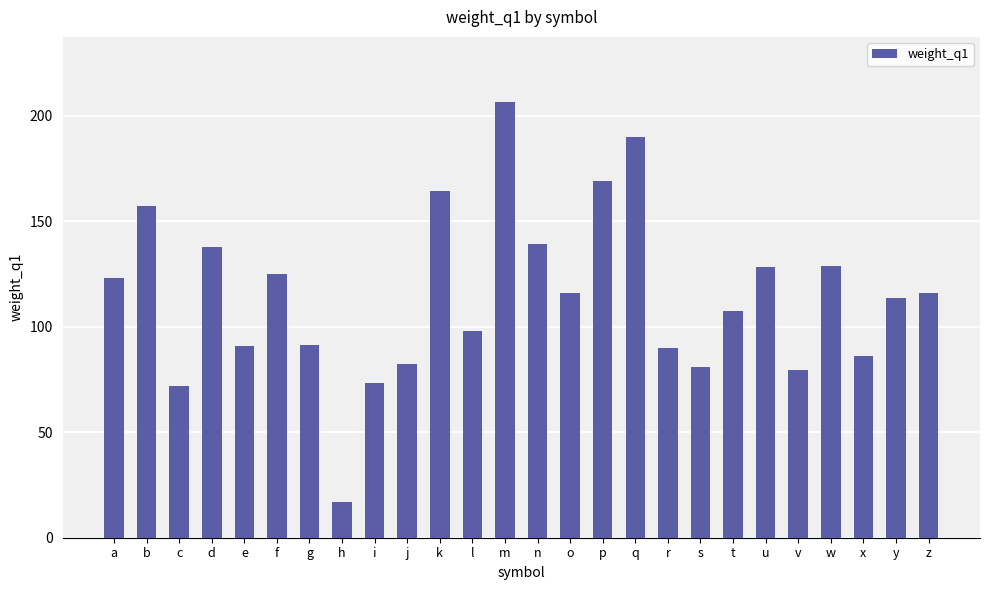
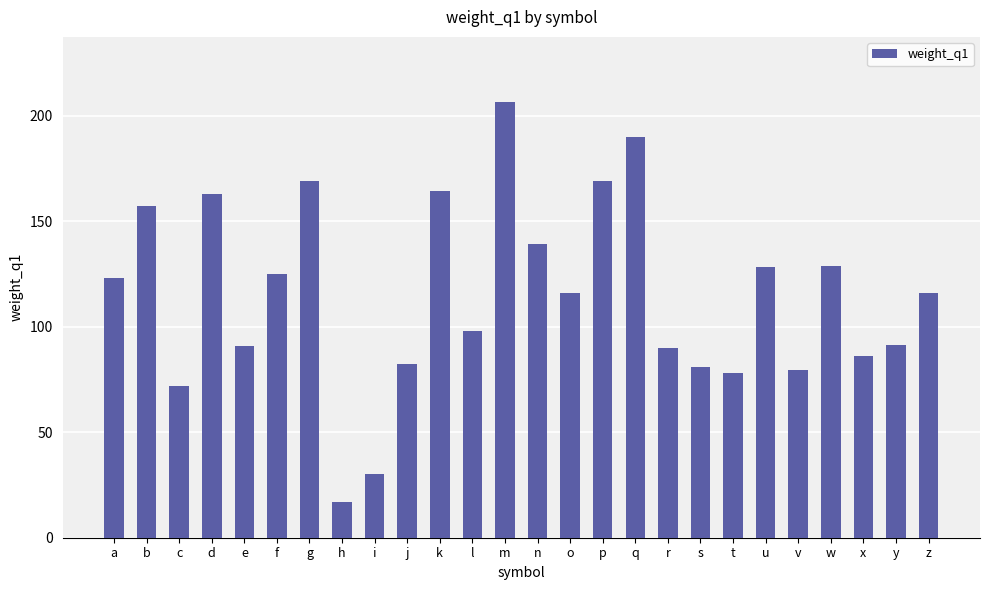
d: 138 -> 163
g: 91 -> 169
i: 73 -> 30
t: 108 -> 78
y: 114 -> 91
